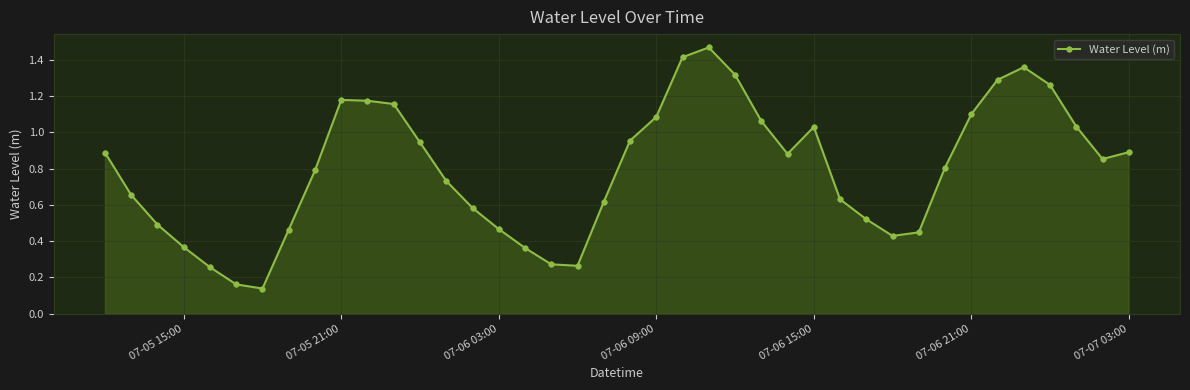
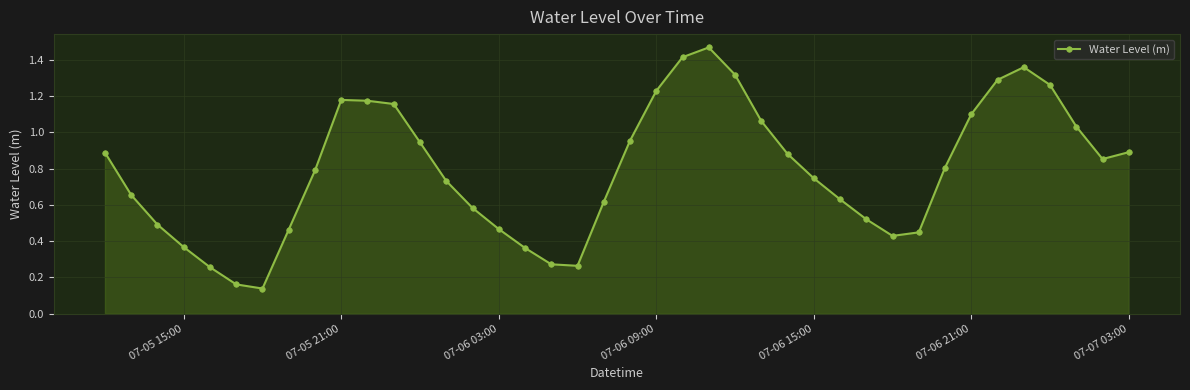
07-06 09:00: 1.09 -> 1.23
07-06 15:00: 1.03 -> 0.75
